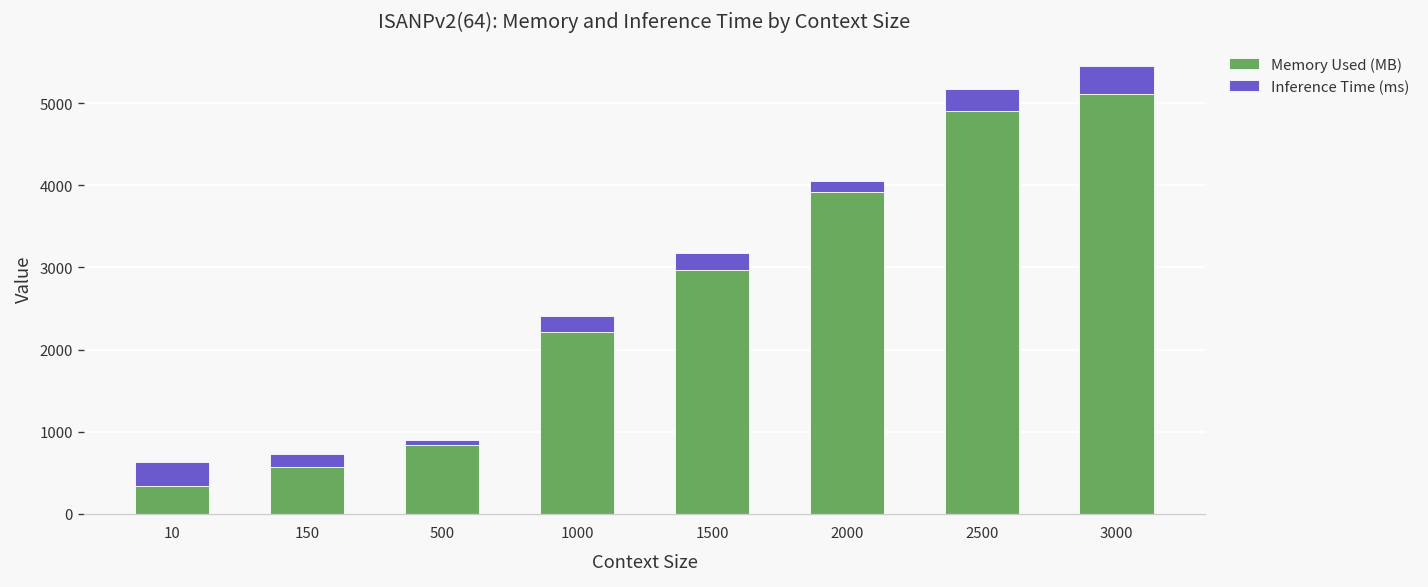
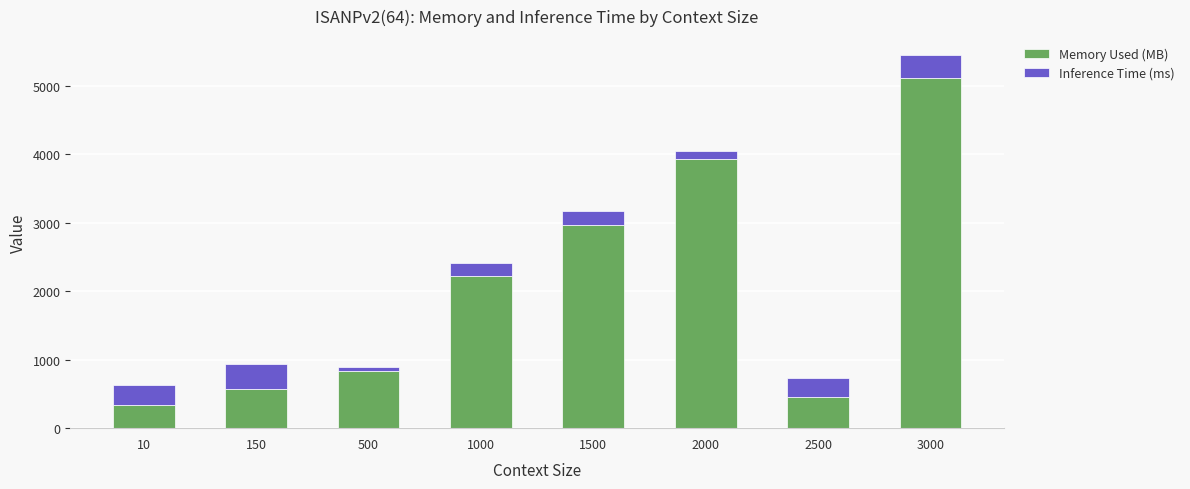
Inference Time (ms), 150: 200 -> 400
Memory Used (MB), 2500: 4900 -> 500
